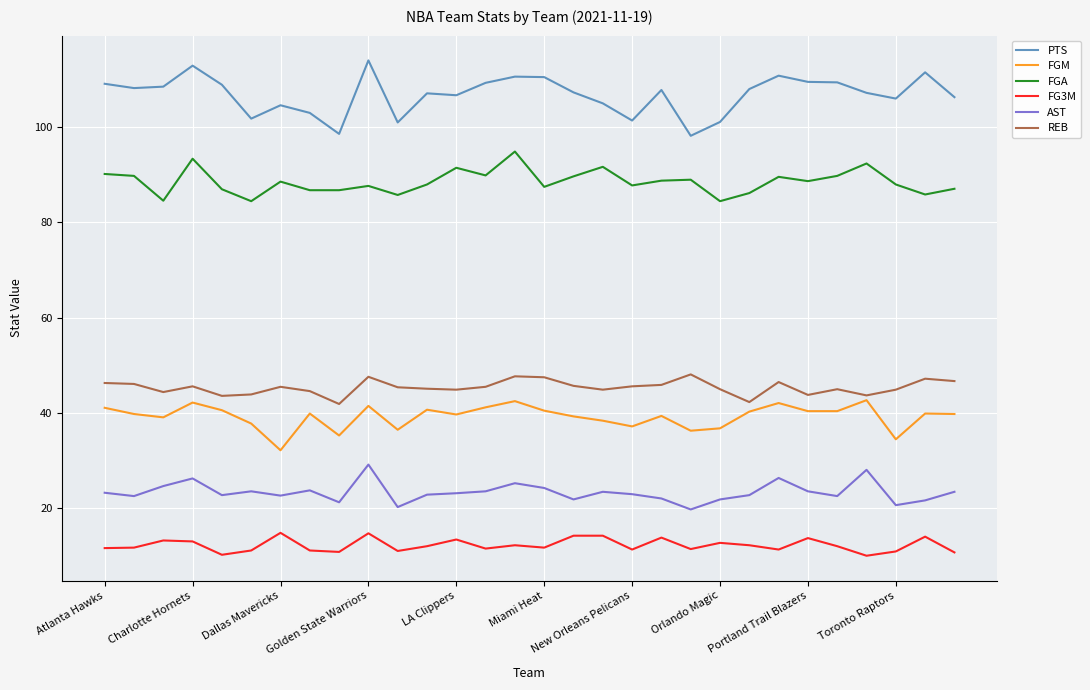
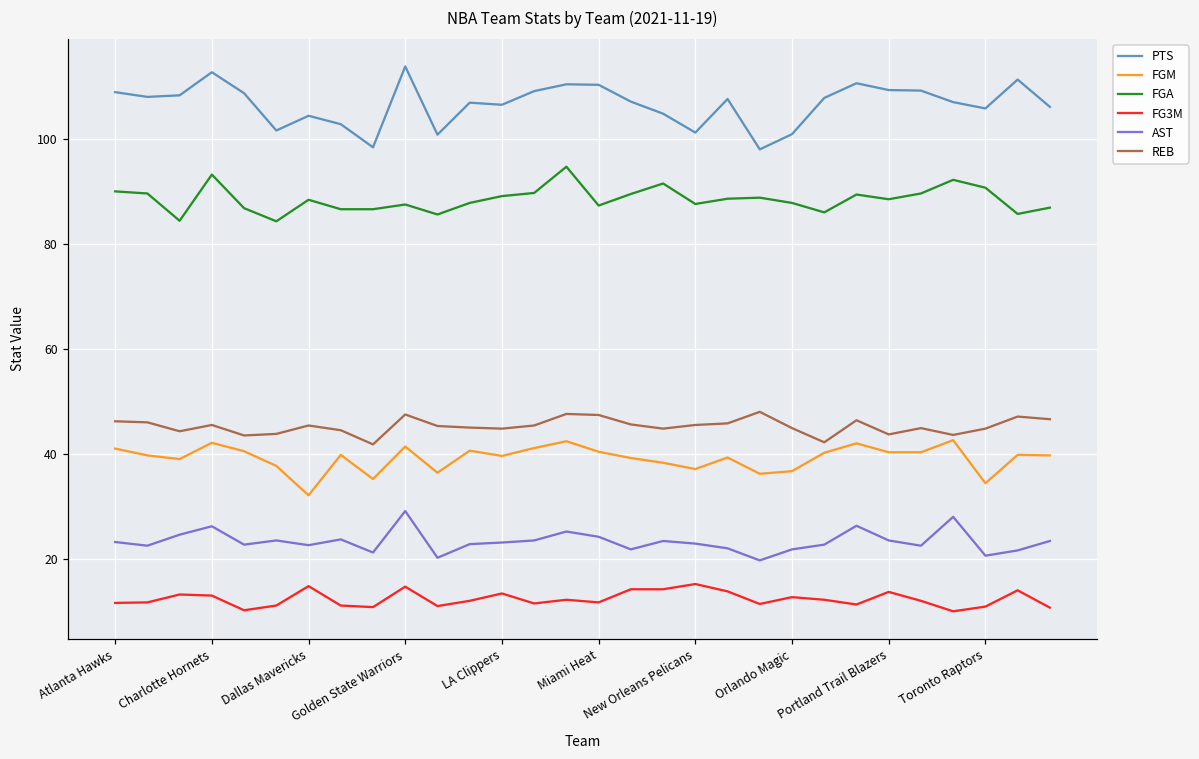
FGA, LA Clippers: 91 -> 89
FG3M, New Orleans Pelicans: 11 -> 15
FGA, Orlando Magic: 84 -> 88
FGA, Toronto Raptors: 88 -> 91
